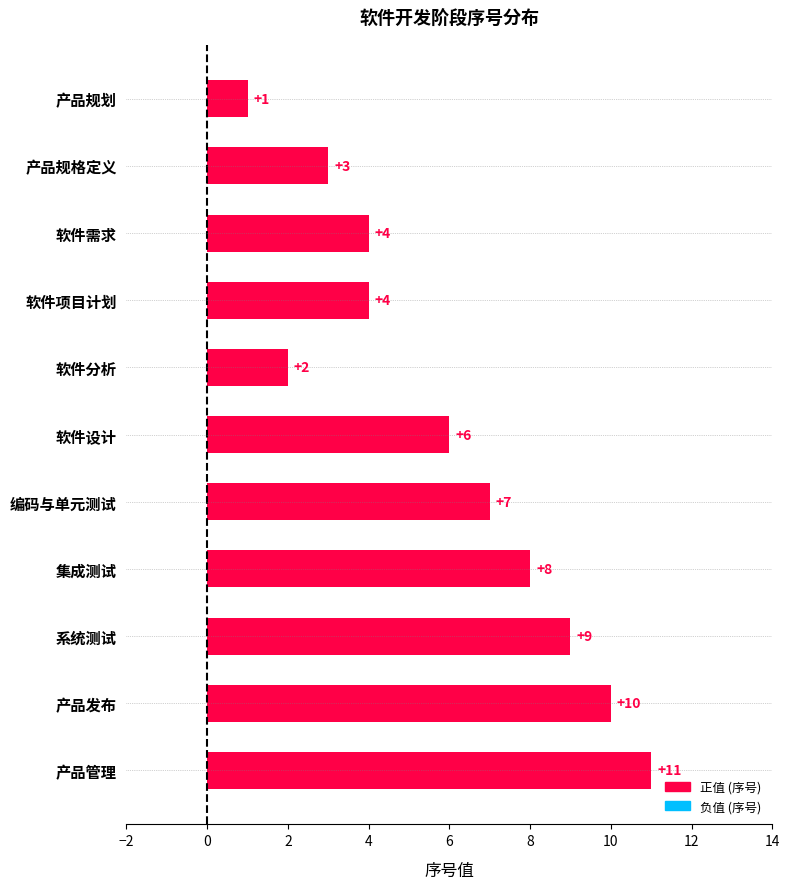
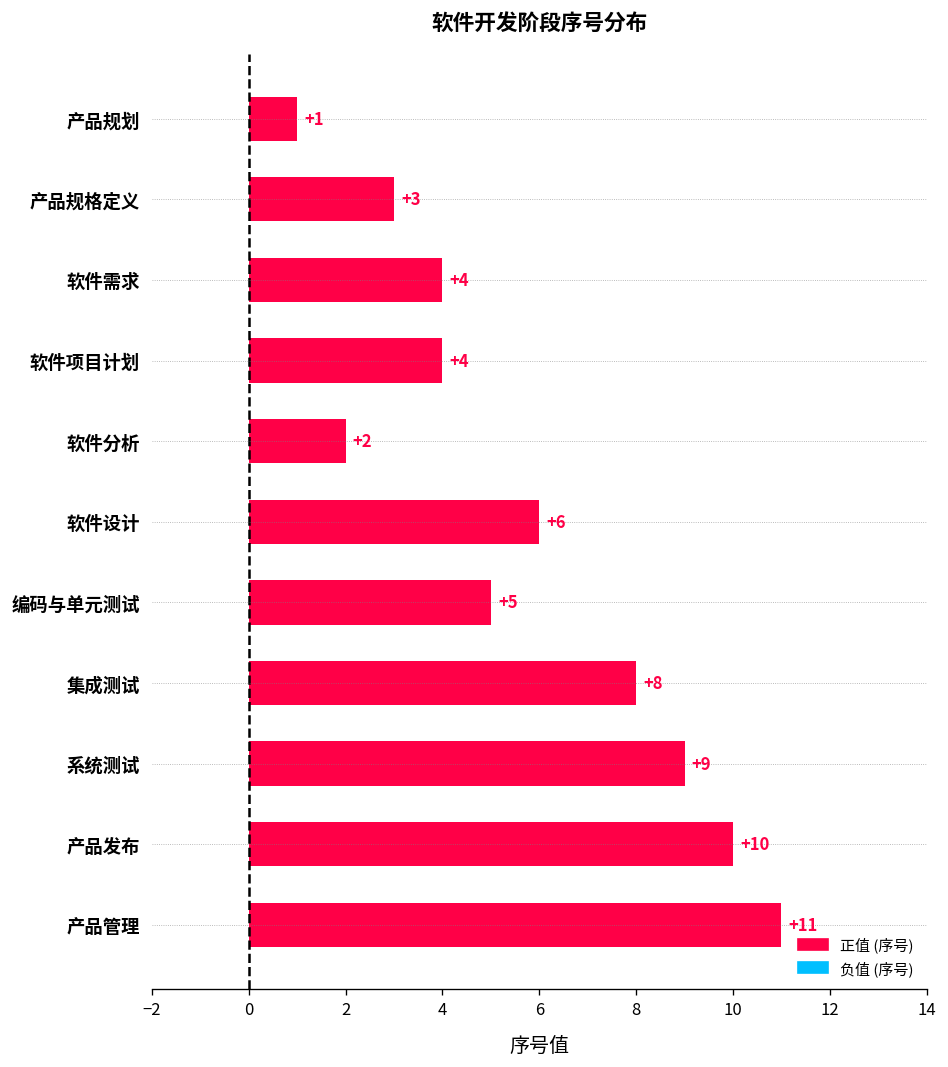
编码与单元测试: +7 -> +5
